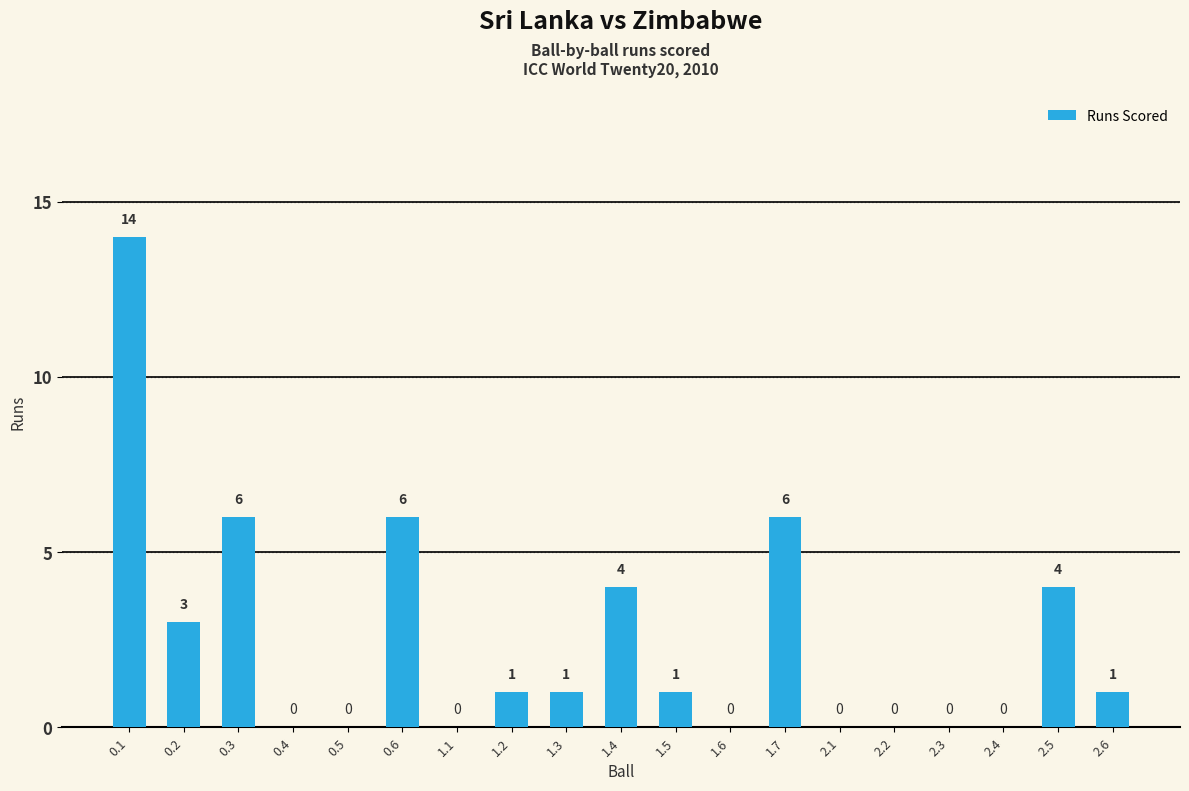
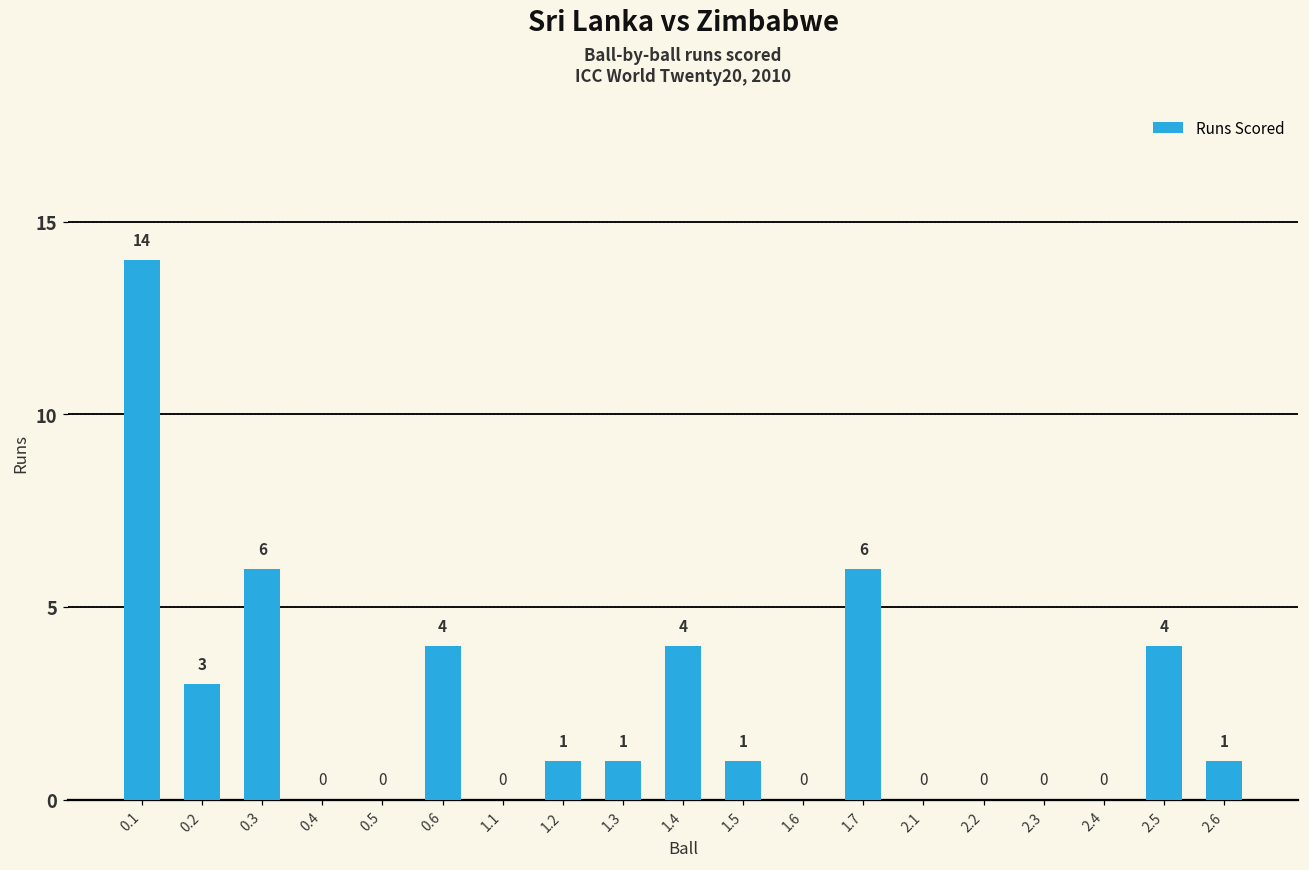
0.6: 6 -> 4
